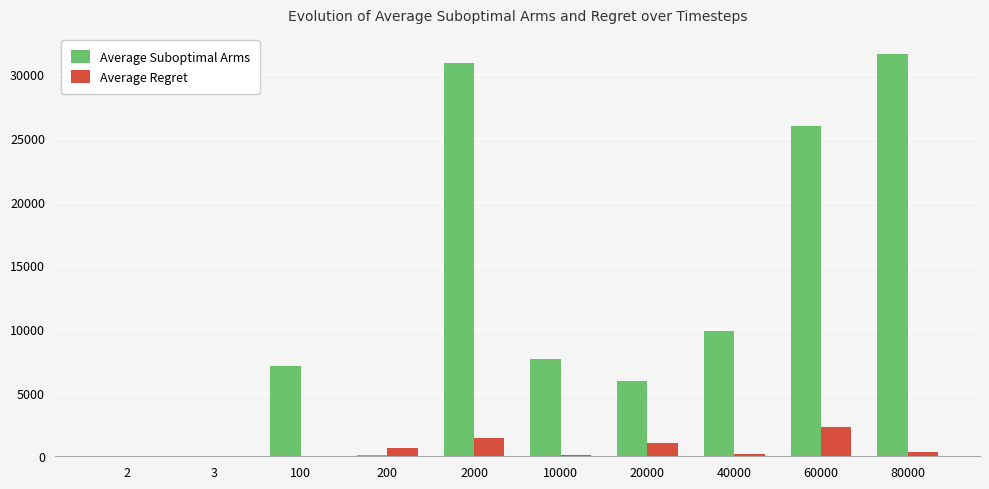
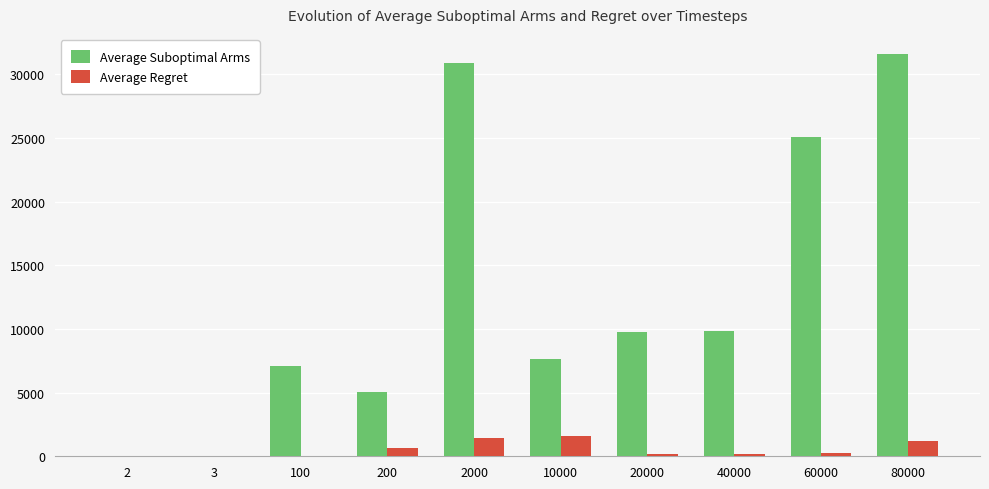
Average Suboptimal Arms, 200: 100 -> 5000
Average Regret, 10000: 100 -> 1600
Average Suboptimal Arms, 20000: 5900 -> 9800
Average Regret, 20000: 1100 -> 100
Average Suboptimal Arms, 60000: 25900 -> 25100
Average Regret, 60000: 2300 -> 300
Average Regret, 80000: 300 -> 1200
